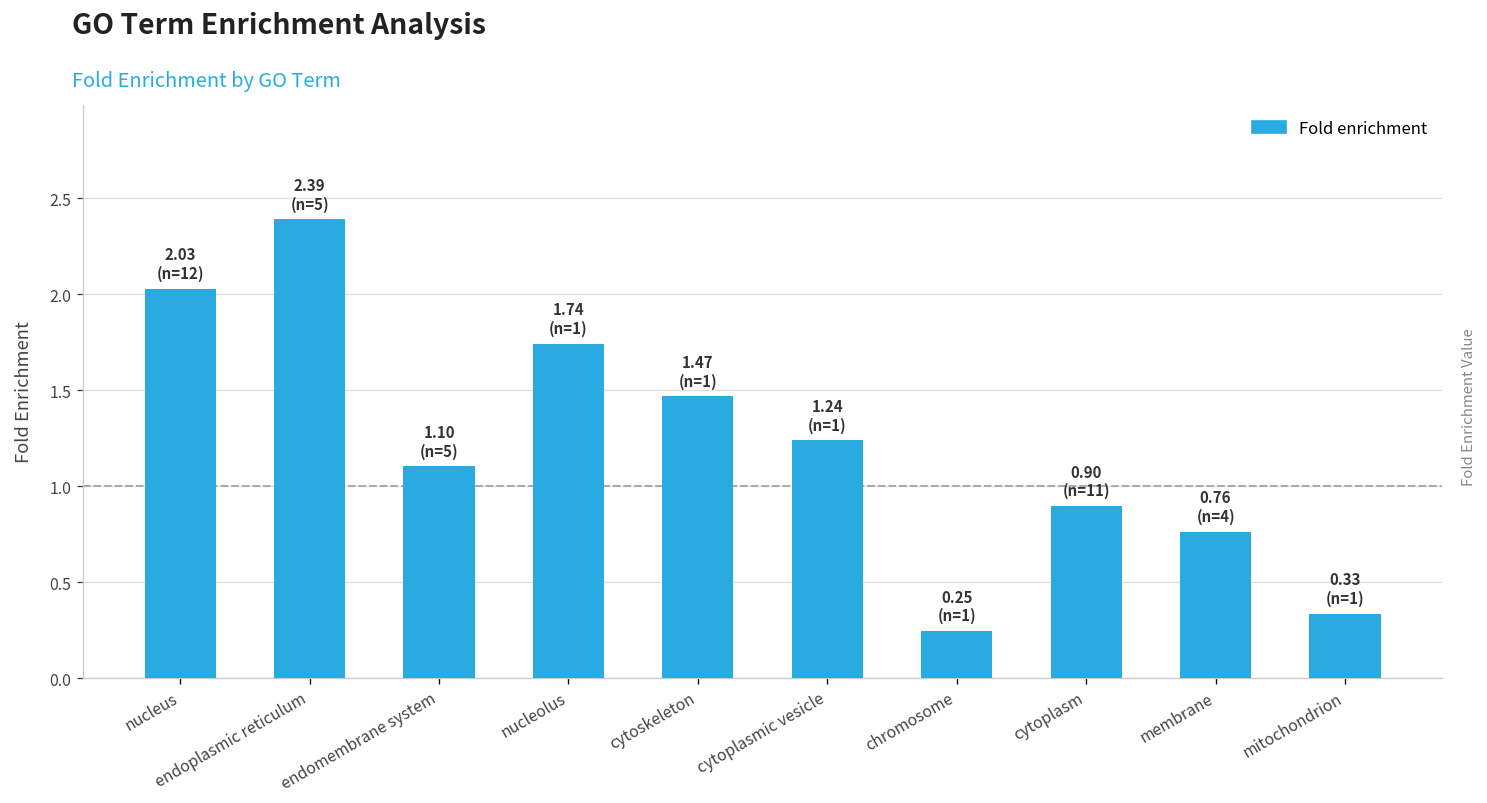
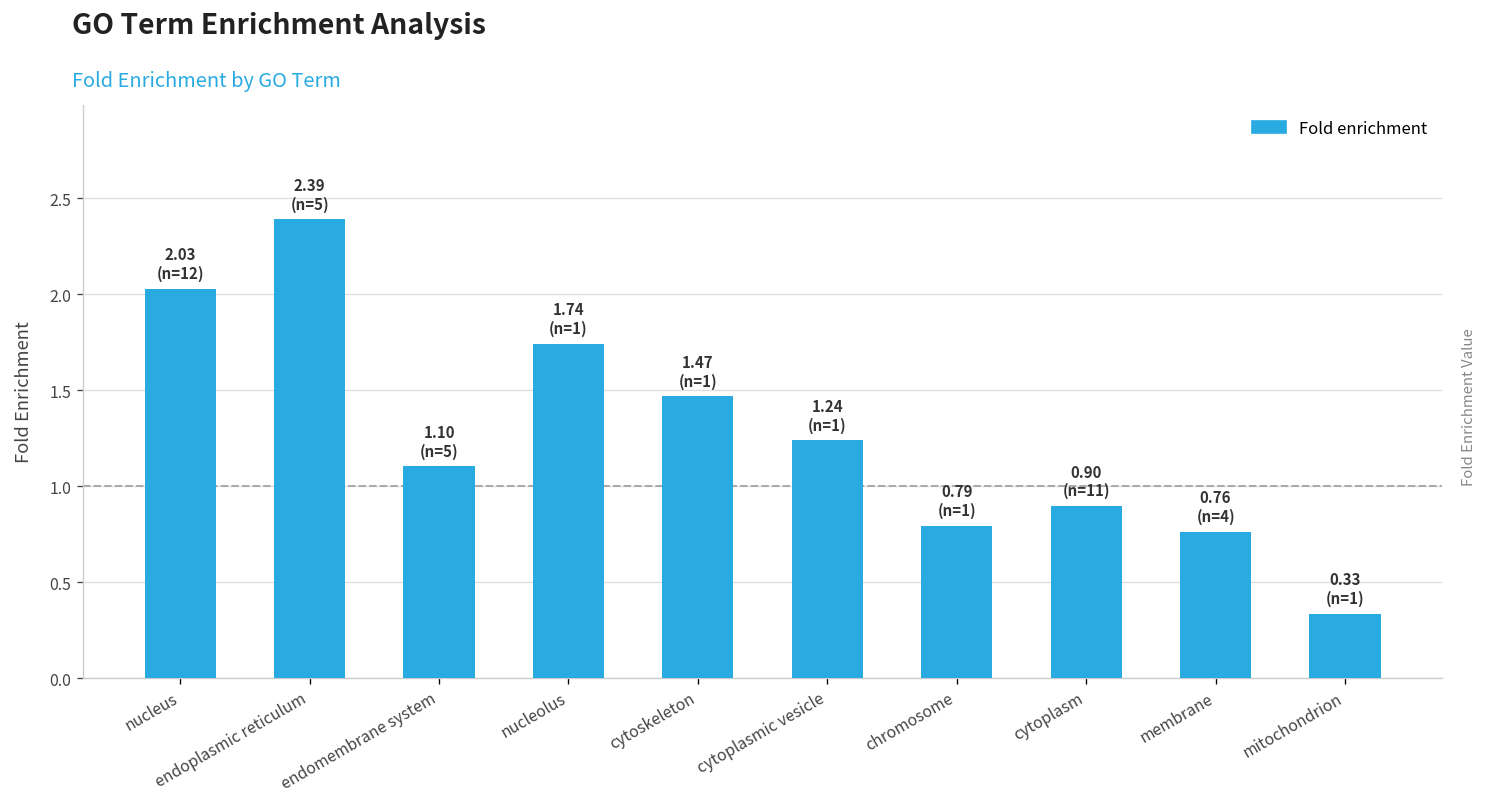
chromosome: 0.25 -> 0.79
